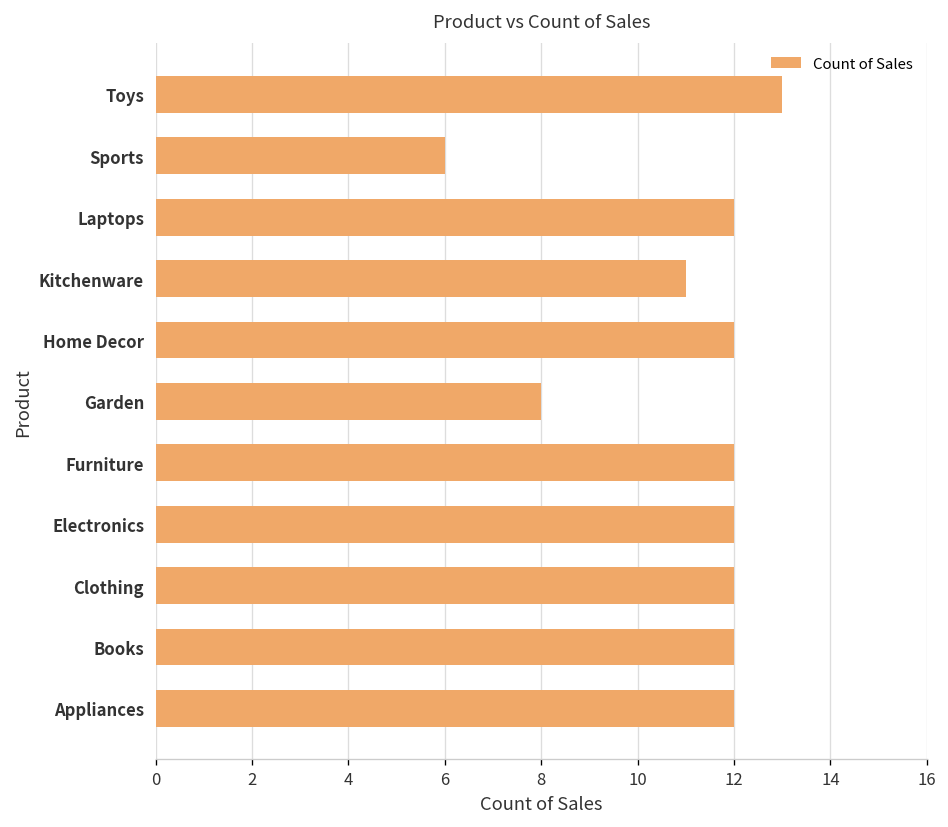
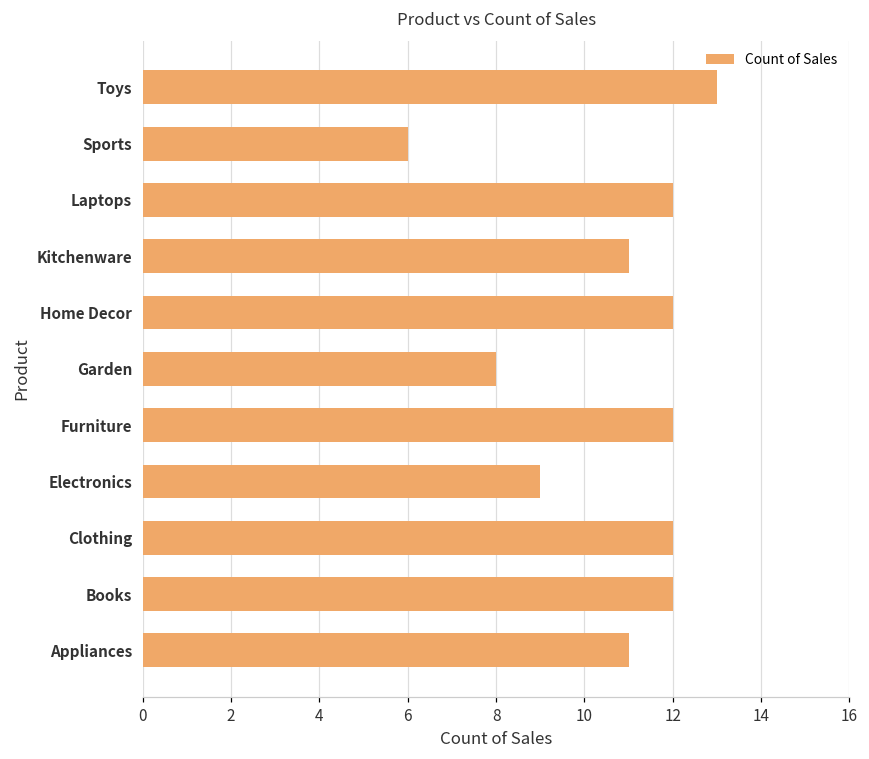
Electronics: 12 -> 9
Appliances: 12 -> 11
